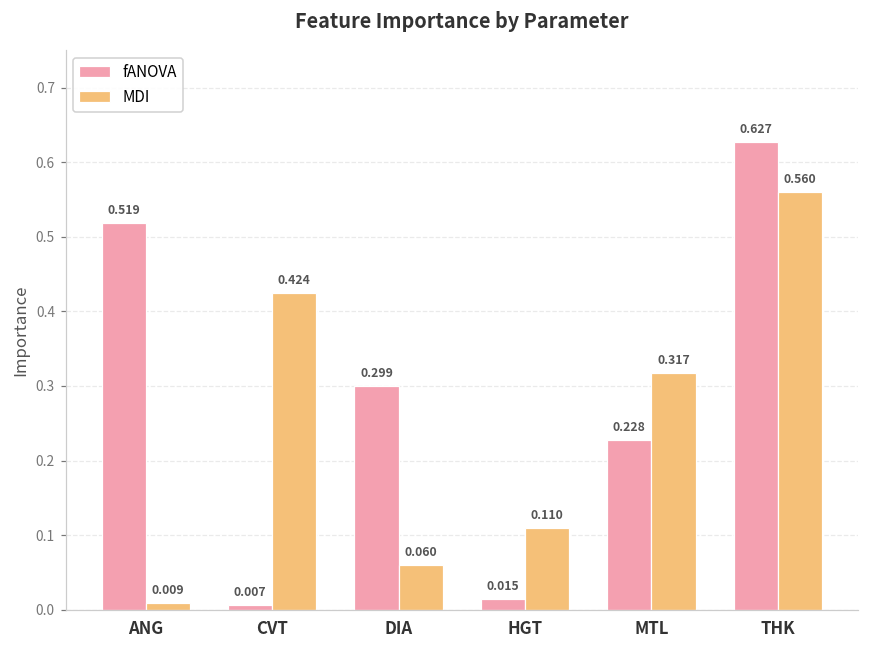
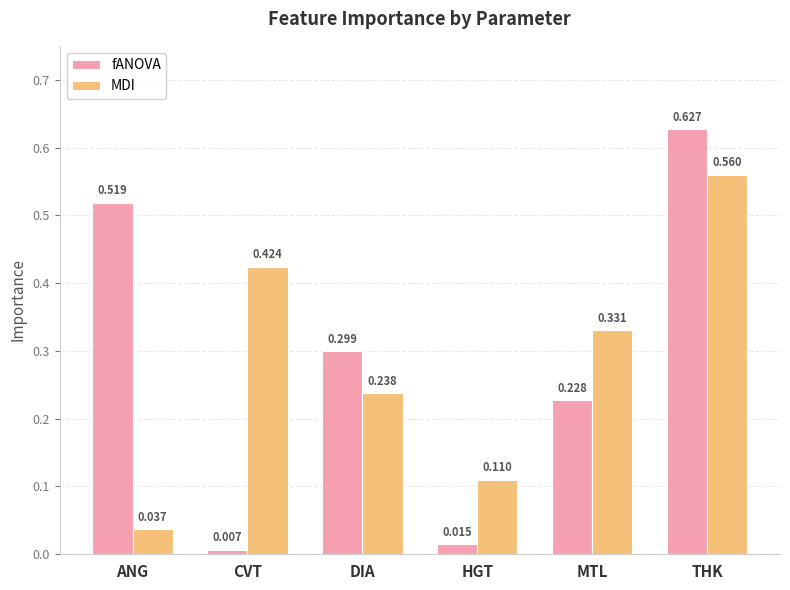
MDI, ANG: 0.009 -> 0.037
MDI, DIA: 0.060 -> 0.238
MDI, MTL: 0.317 -> 0.331
